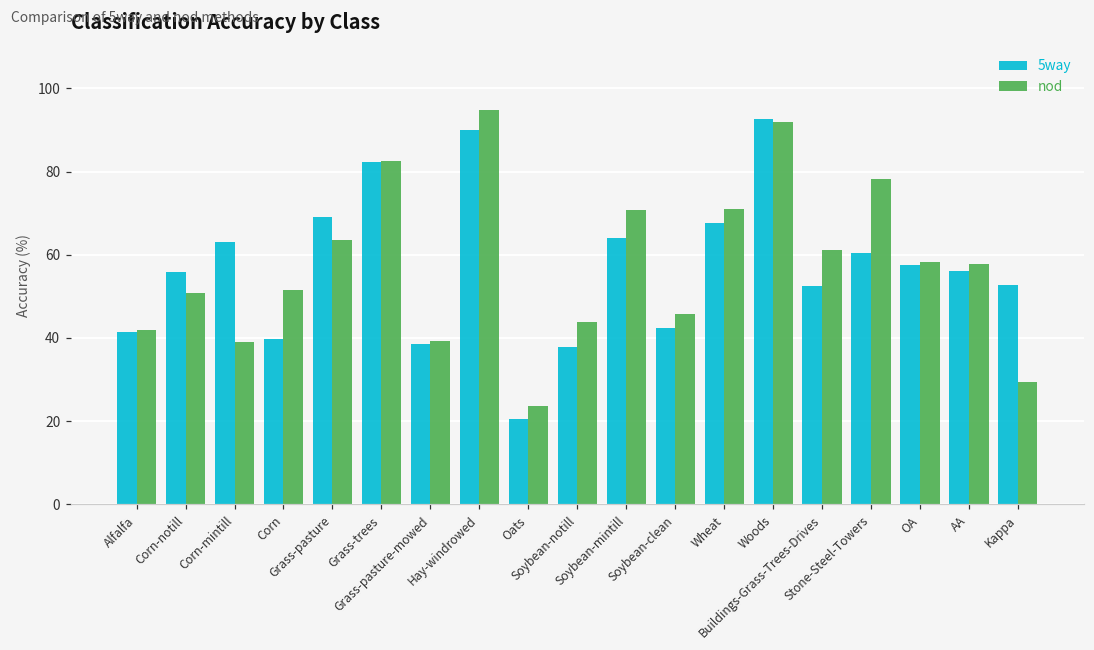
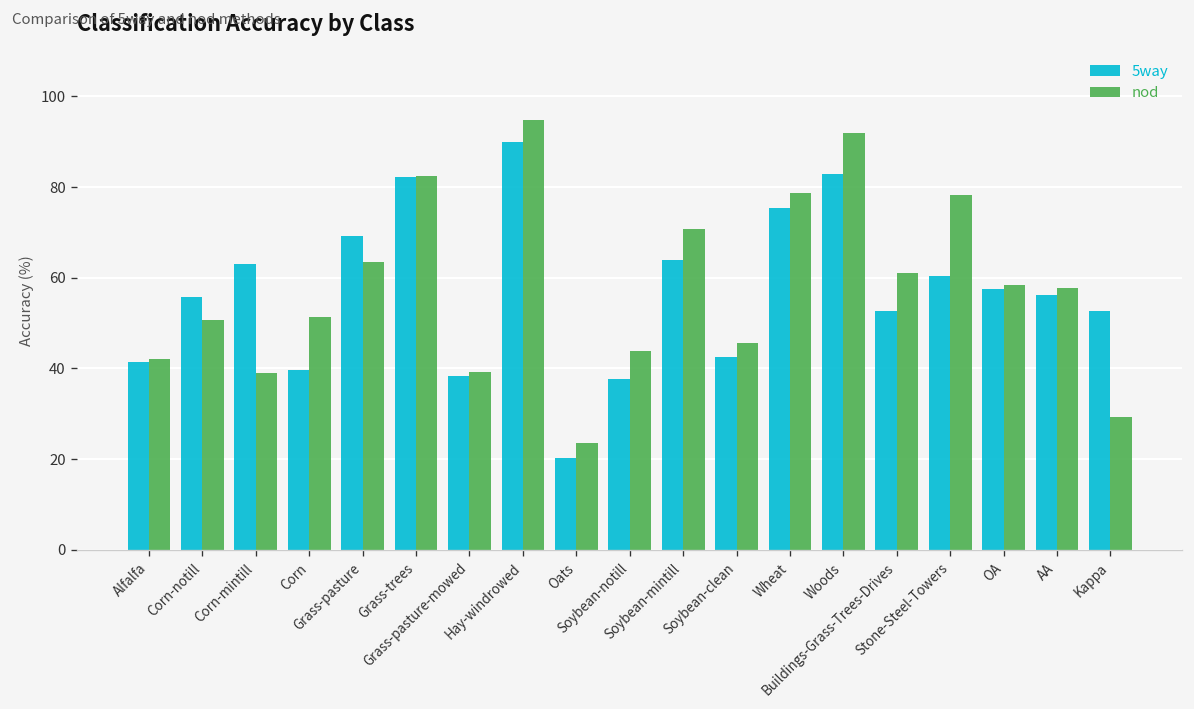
5way, Wheat: 68 -> 75
nod, Wheat: 71 -> 79
5way, Woods: 93 -> 83
